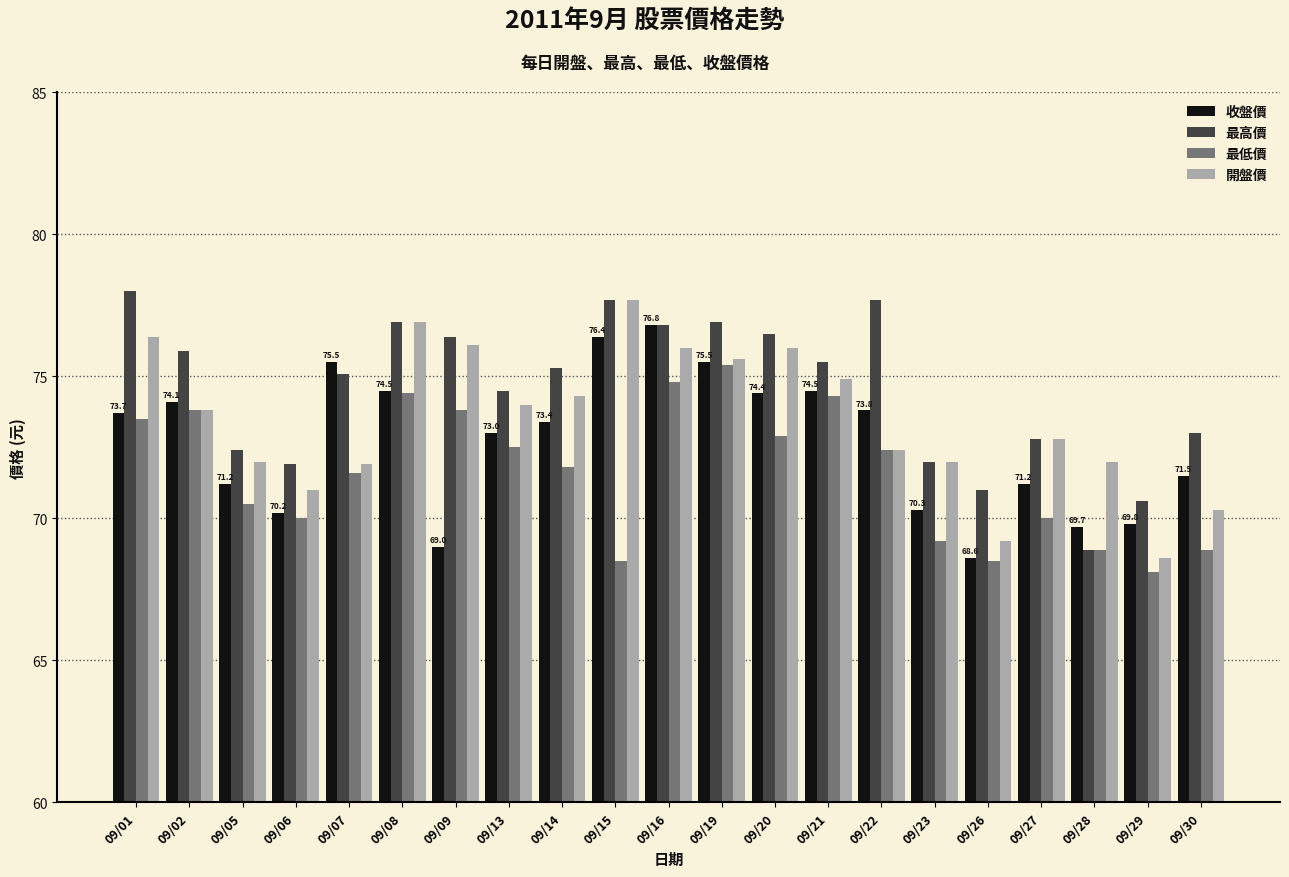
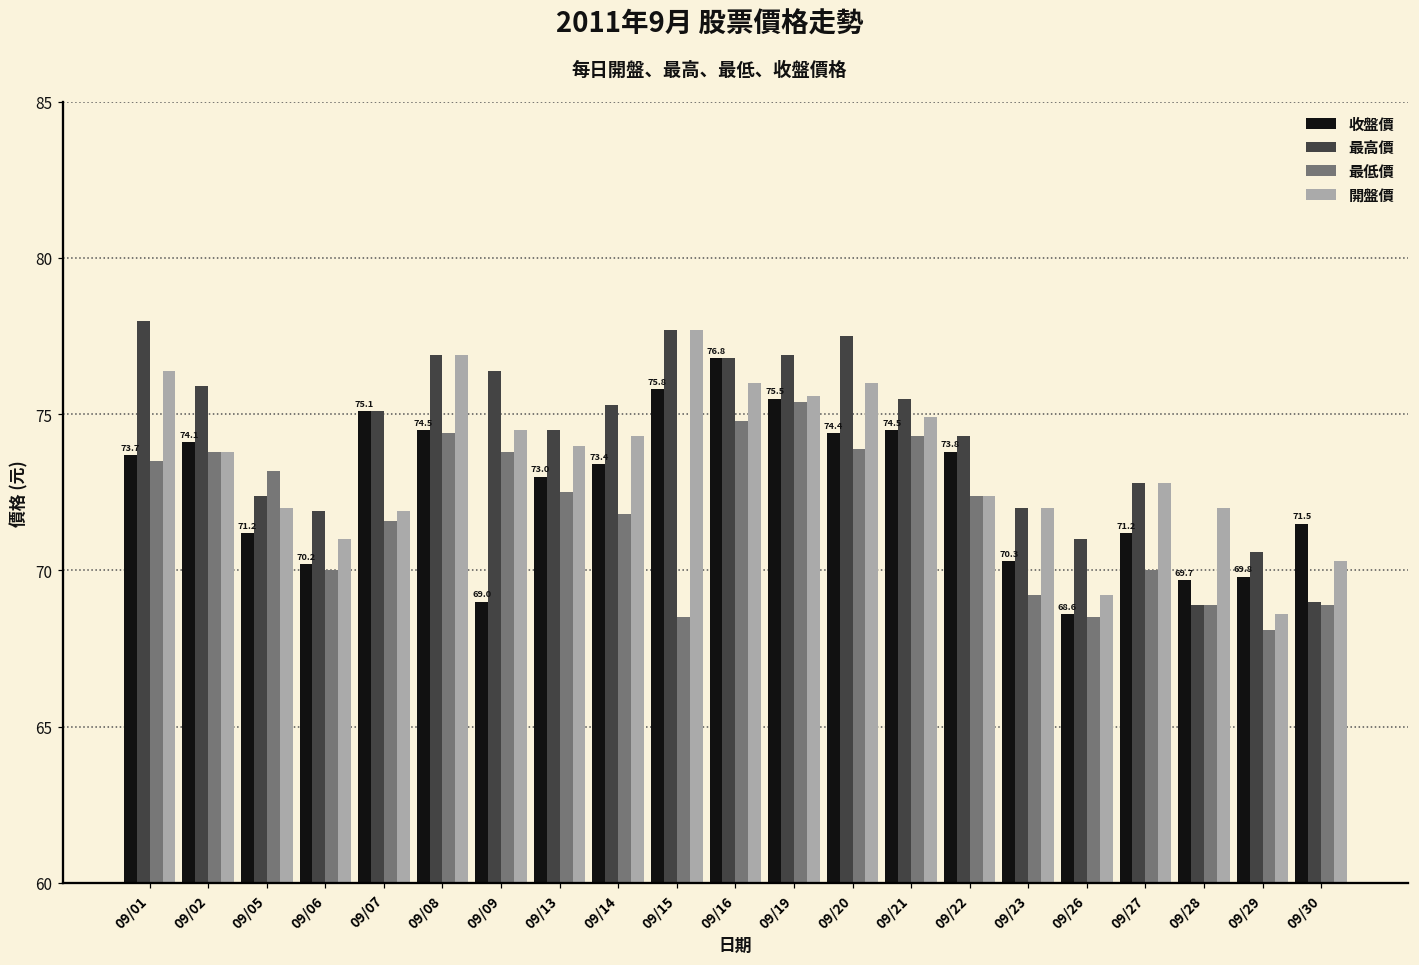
最低價, 09/05: 70.5 -> 73.2
收盤價, 09/07: 75.5 -> 75.1
開盤價, 09/09: 76.1 -> 74.5
收盤價, 09/15: 76.4 -> 75.8
最高價, 09/20: 76.5 -> 77.5
最低價, 09/20: 72.9 -> 73.9
最高價, 09/22: 77.7 -> 74.3
最高價, 09/30: 73 -> 69
